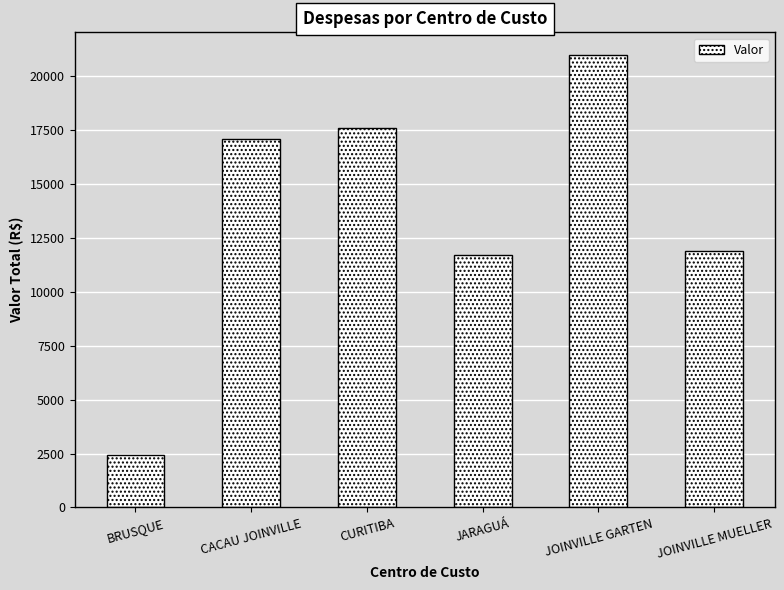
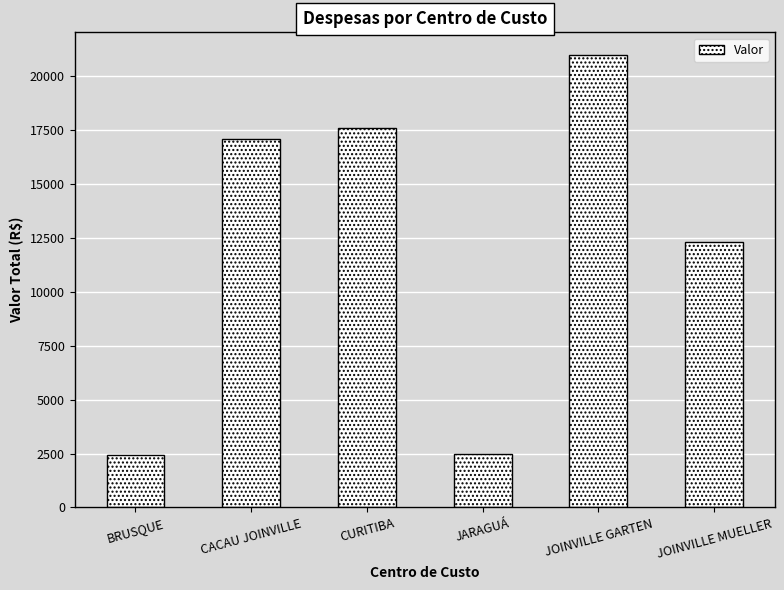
JARAGUÁ: 11700 -> 2500
JOINVILLE MUELLER: 11900 -> 12300
